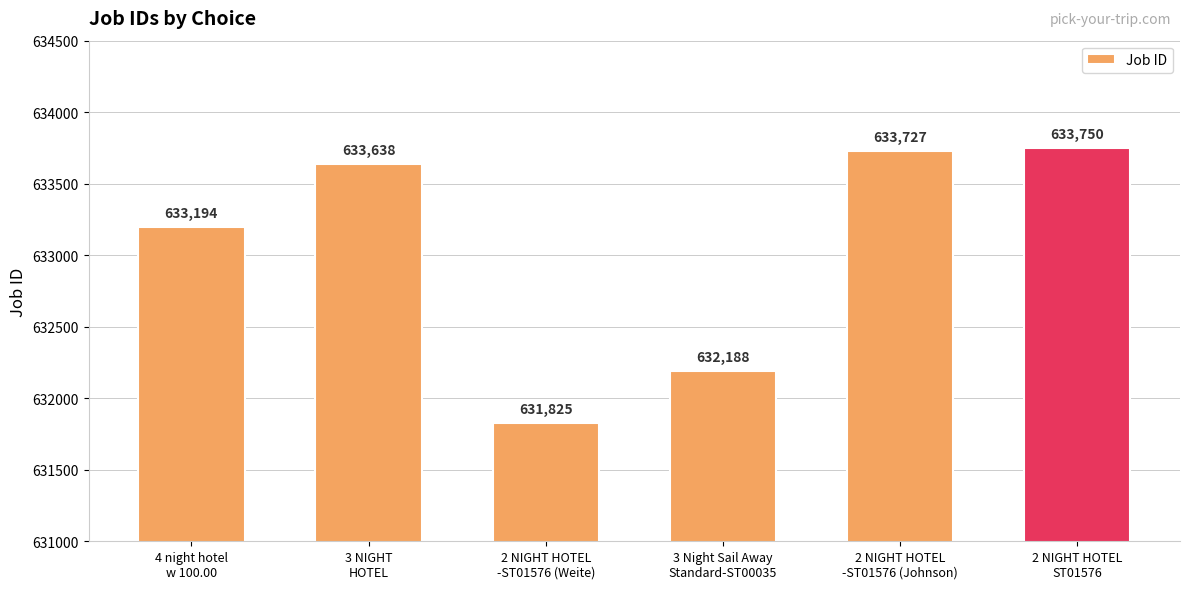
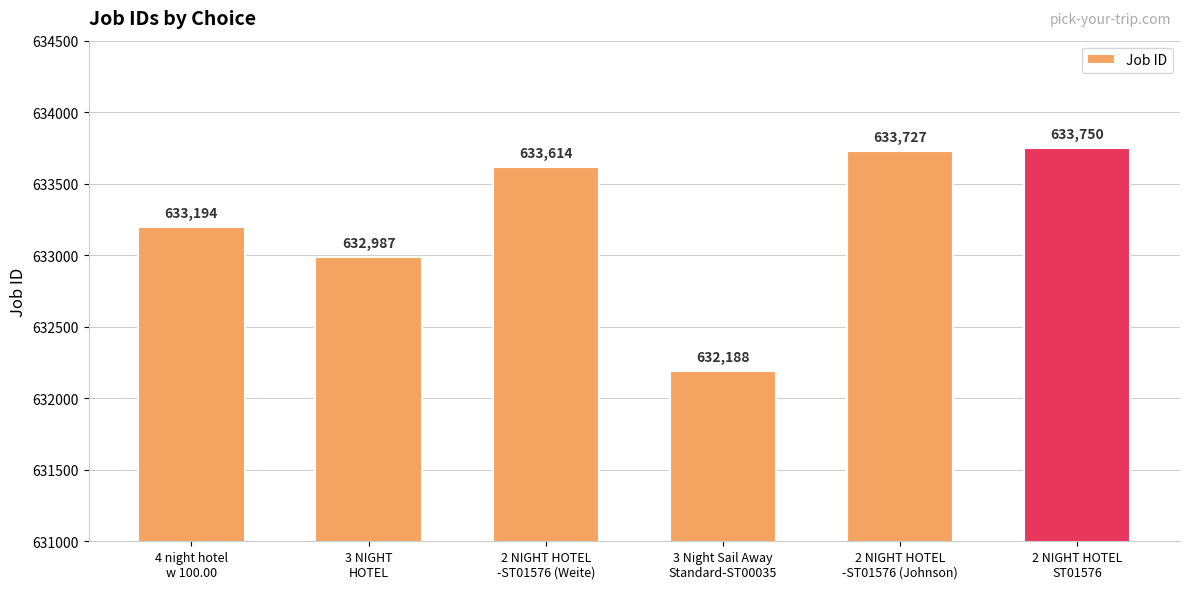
3 NIGHT HOTEL: 633,638 -> 632,987
2 NIGHT HOTEL -ST01576 (Weite): 631,825 -> 633,614
